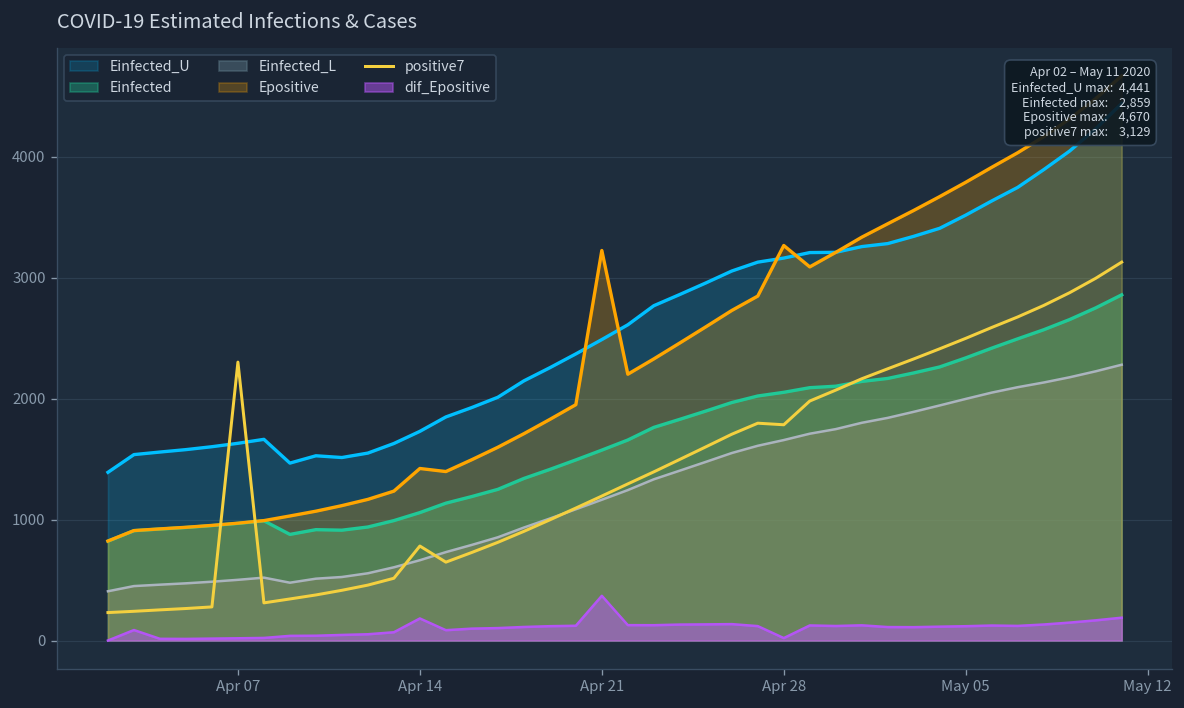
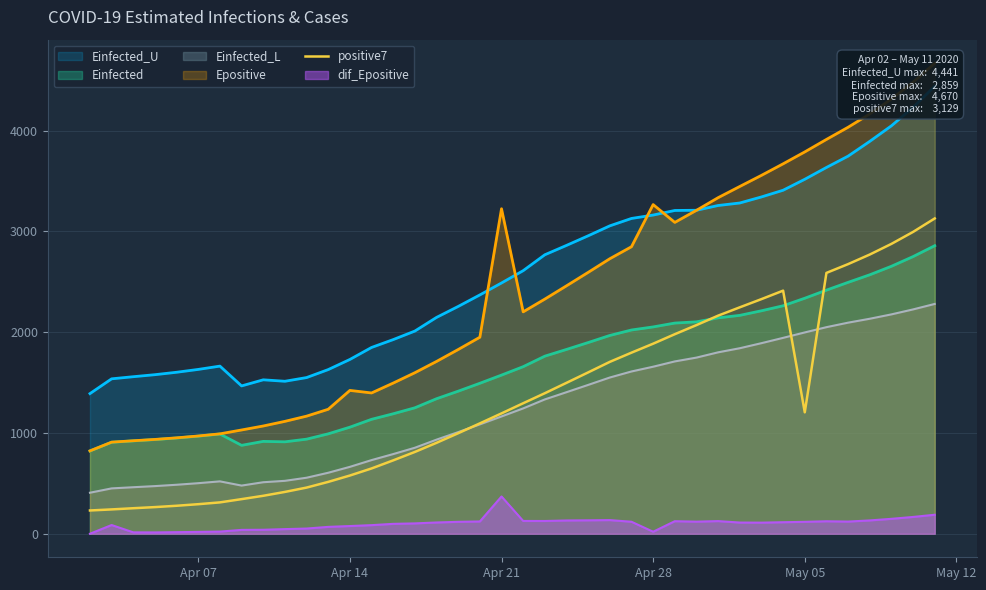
positive7, Apr 07: 2300 -> 290
positive7, Apr 14: 780 -> 580
dif_Epositive, Apr 14: 180 -> 80
positive7, Apr 28: 1780 -> 1890
positive7, May 05: 2500 -> 1210
